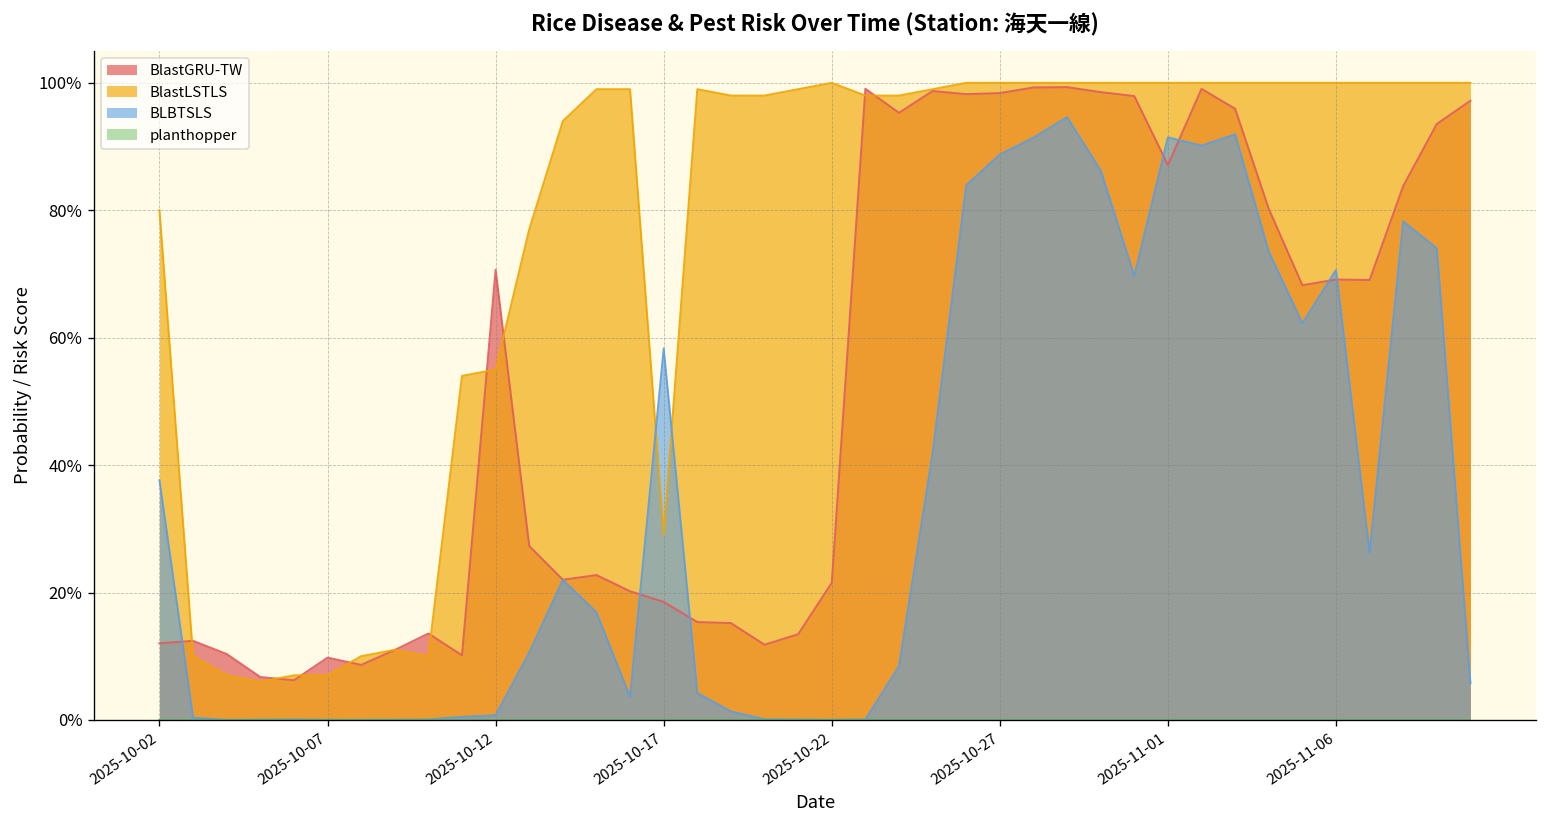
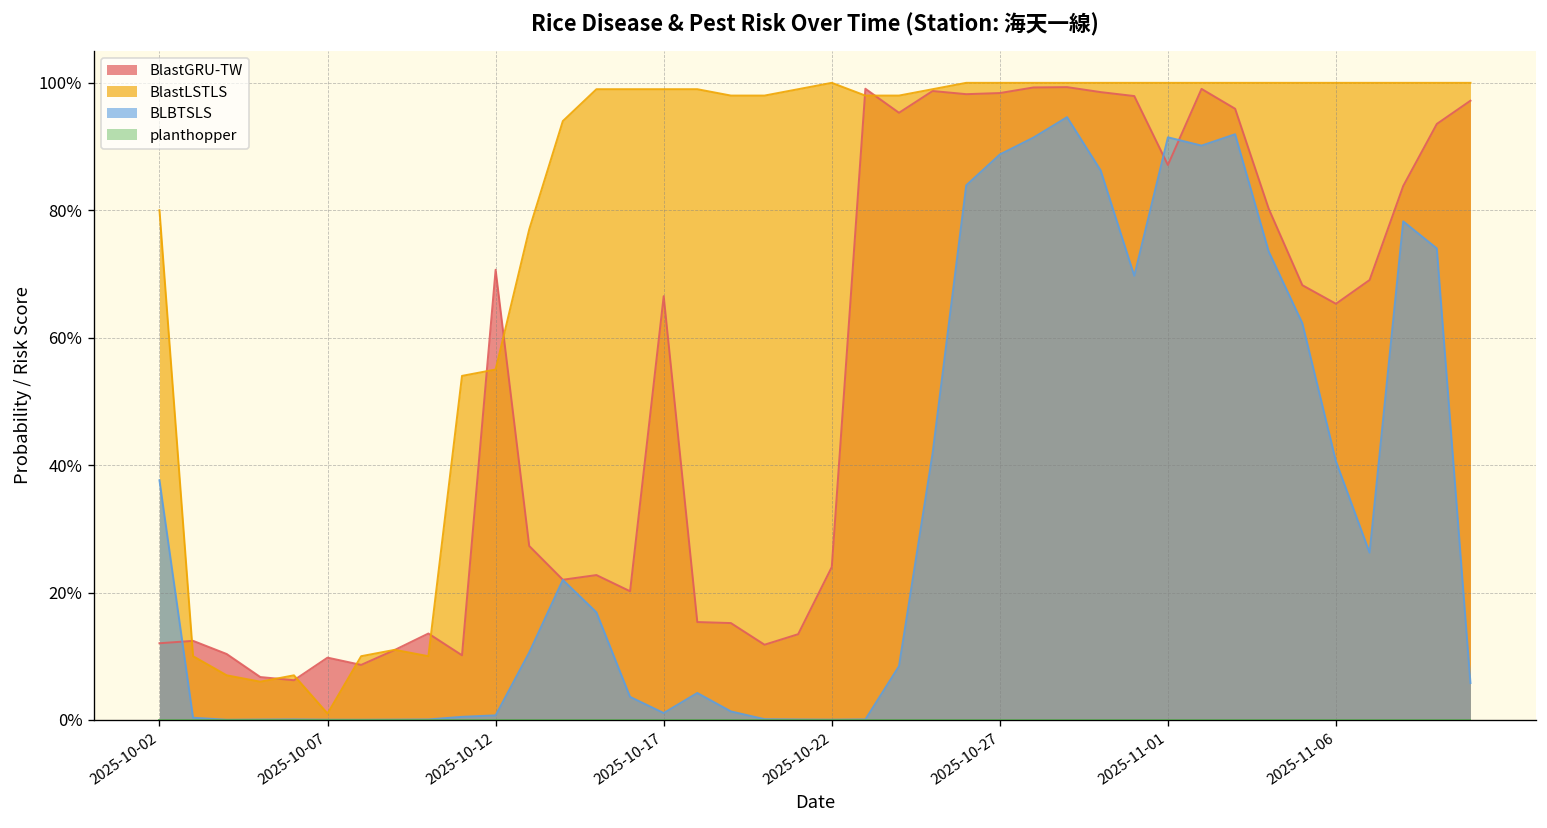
BlastLSTLS, 2025-10-07: 7% -> 1%
BlastGRU-TW, 2025-10-17: 19% -> 67%
BlastLSTLS, 2025-10-17: 29% -> 99%
BLBTSLS, 2025-10-17: 58% -> 1%
BlastGRU-TW, 2025-10-22: 22% -> 24%
BlastGRU-TW, 2025-11-06: 69% -> 65%
BLBTSLS, 2025-11-06: 71% -> 41%
